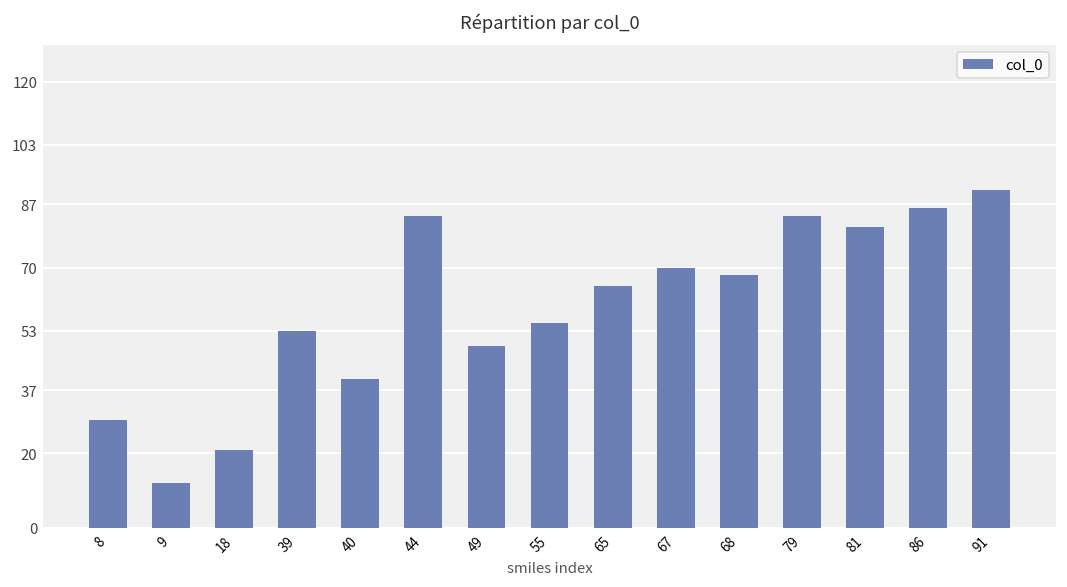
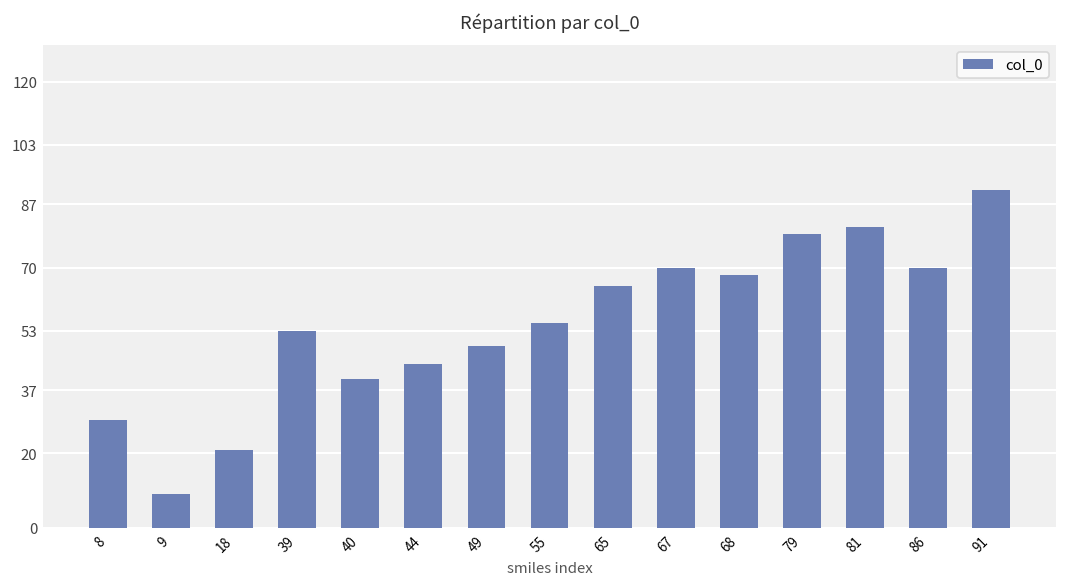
9: 12 -> 9
44: 84 -> 44
79: 84 -> 79
86: 86 -> 70
